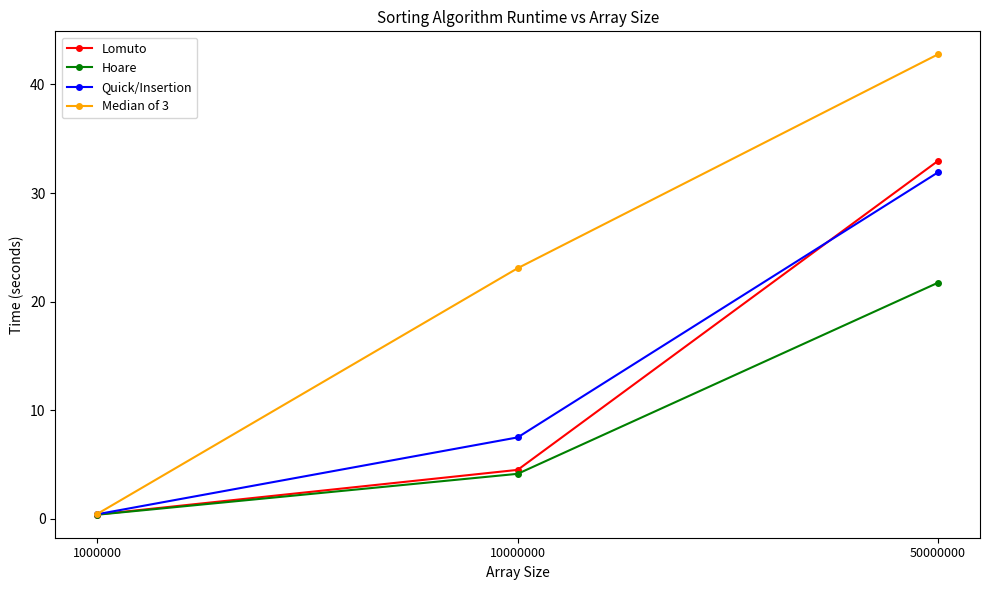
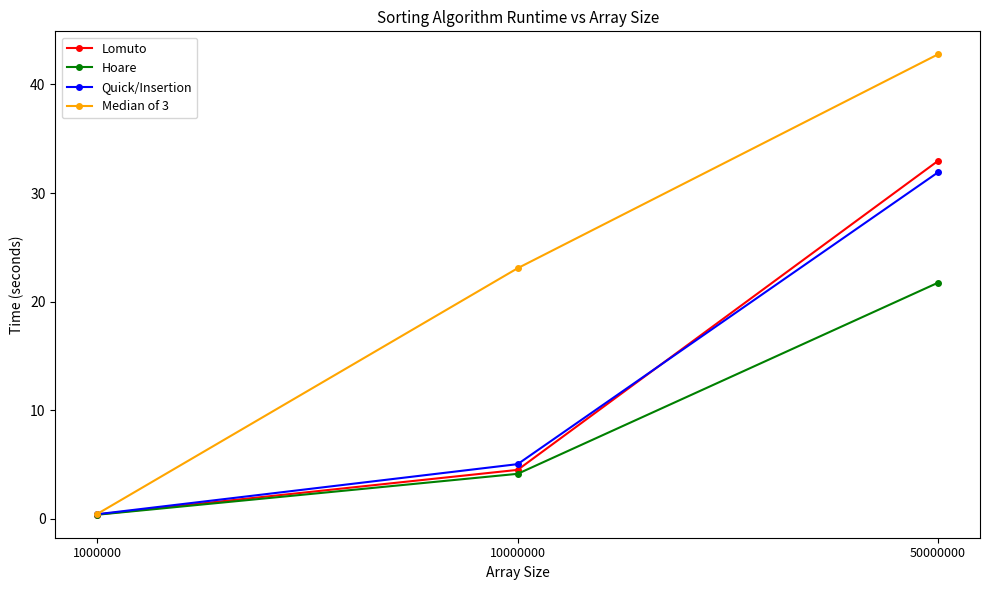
Quick/Insertion, 10000000: 7.5 -> 5.0
